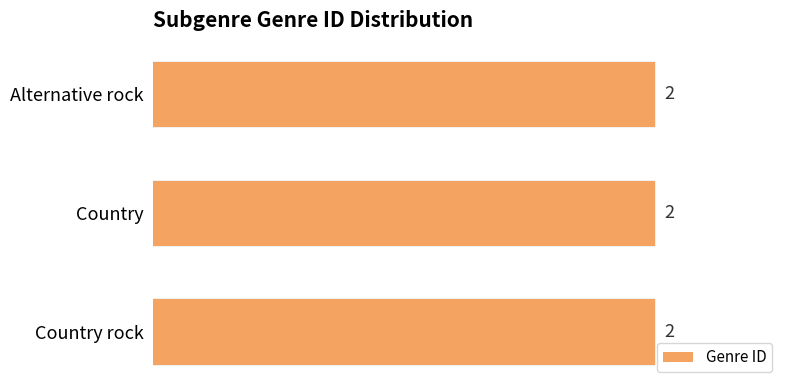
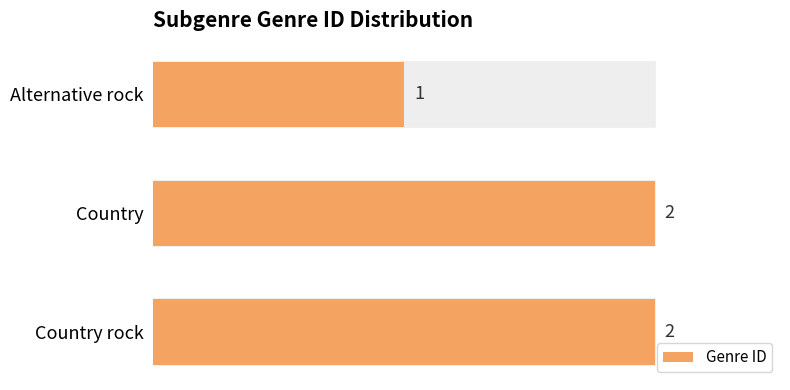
Alternative rock: 2 -> 1
